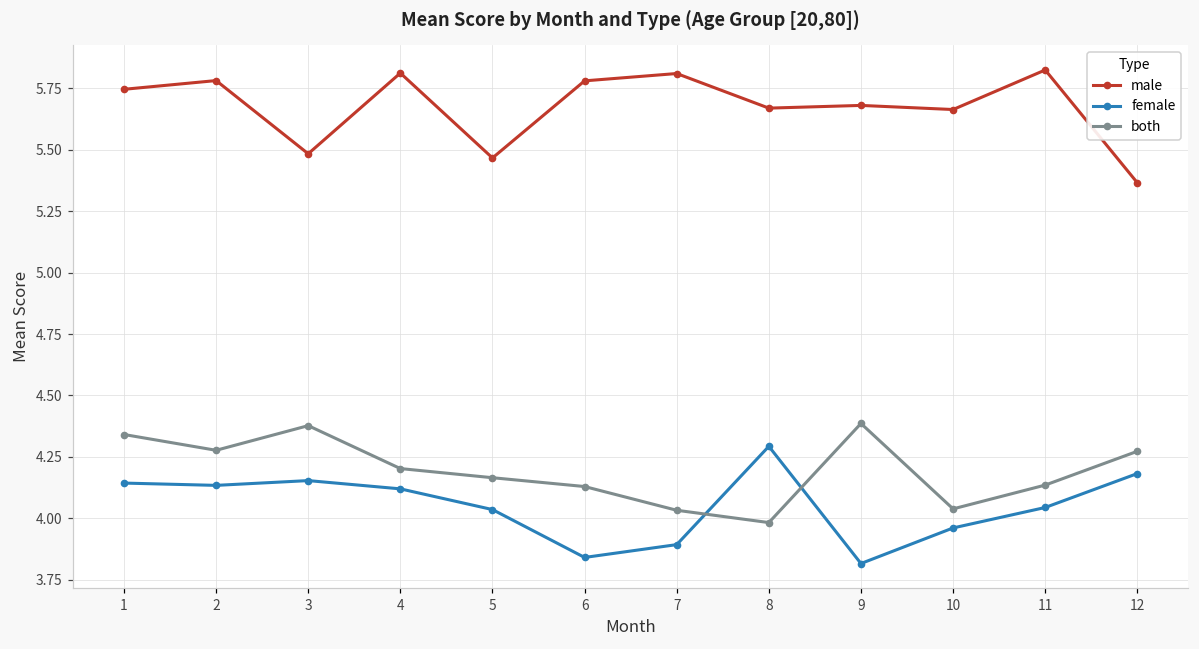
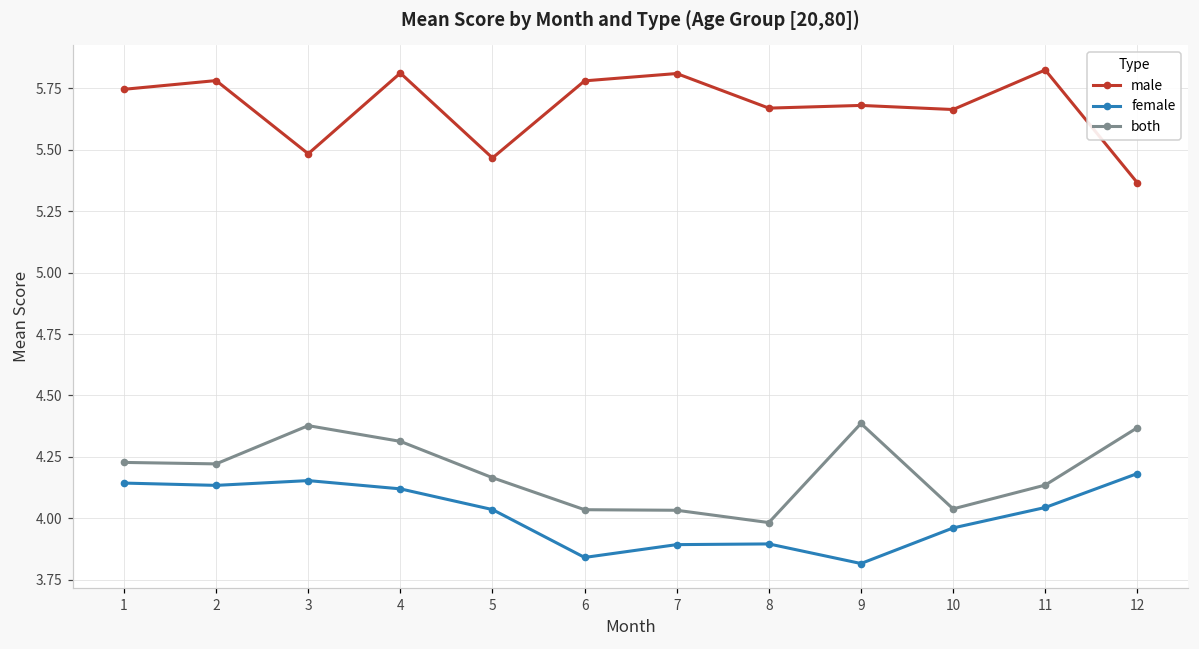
both, 1: 4.34 -> 4.23
both, 2: 4.28 -> 4.22
both, 4: 4.20 -> 4.31
both, 6: 4.13 -> 4.04
female, 8: 4.29 -> 3.90
both, 12: 4.27 -> 4.37
